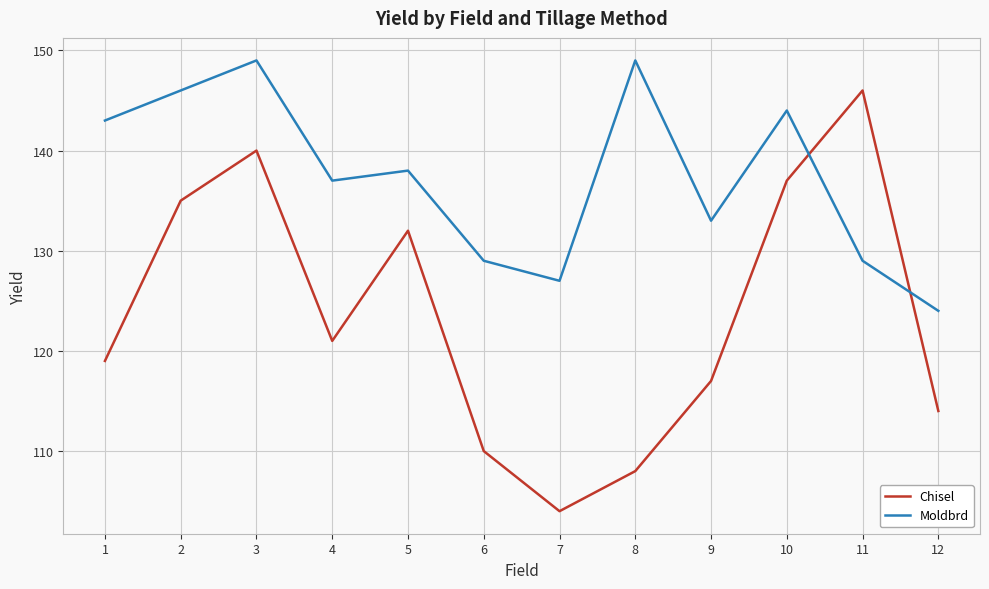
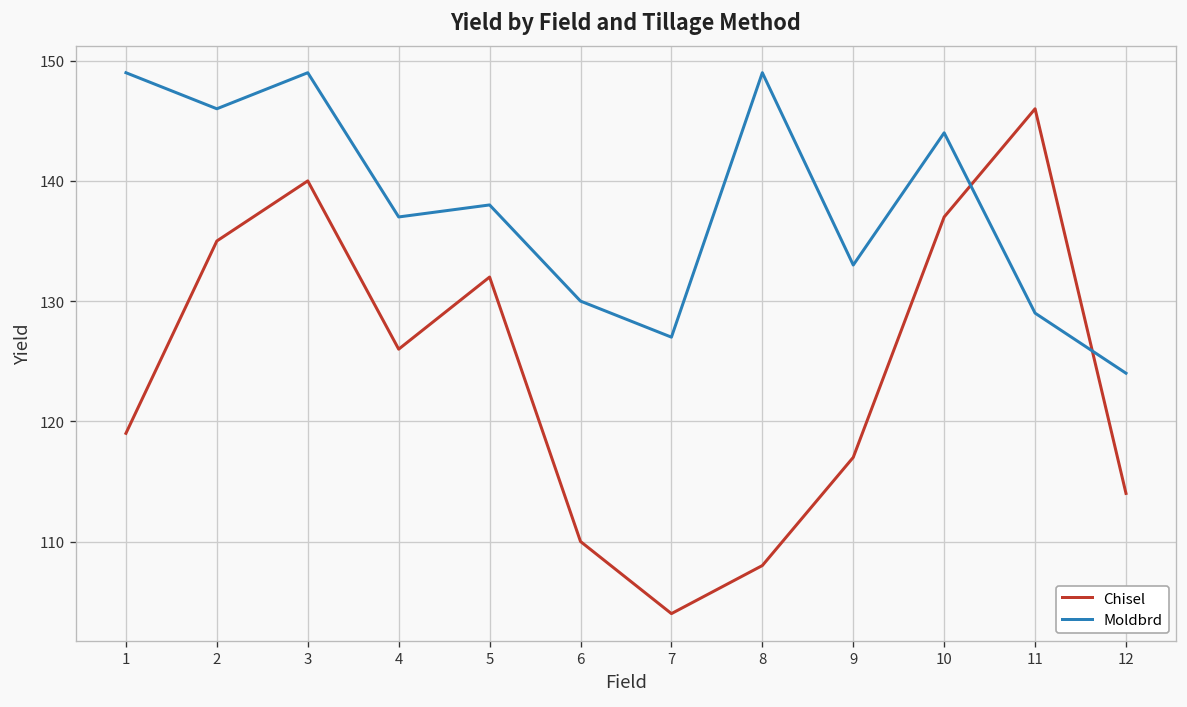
Moldbrd, 1: 143 -> 149
Chisel, 4: 121 -> 126
Moldbrd, 6: 129 -> 130
